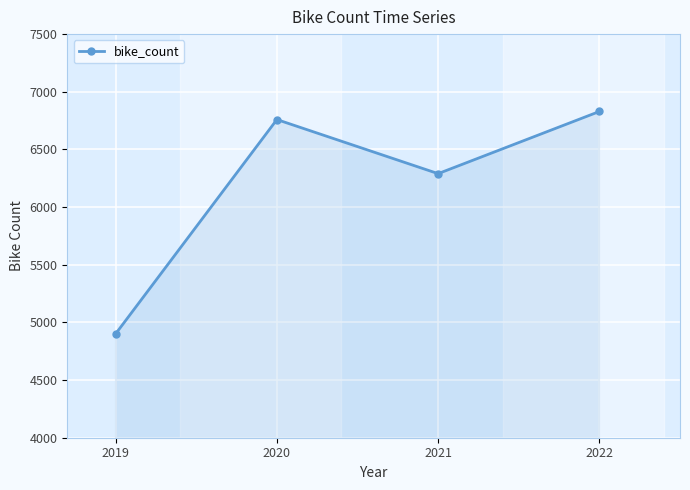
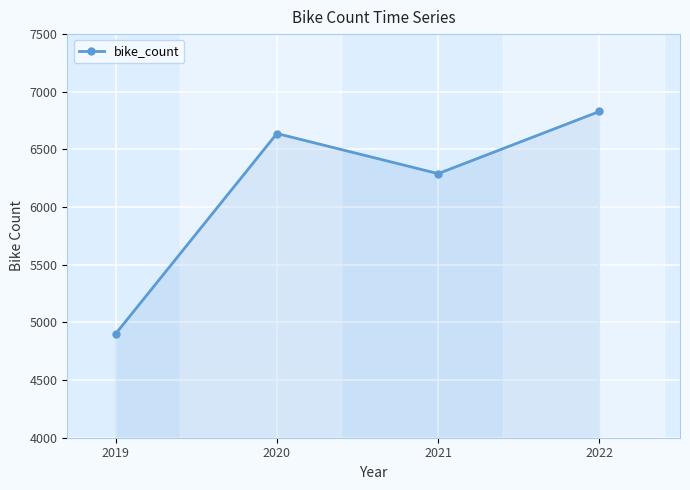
2020: 6760 -> 6640
